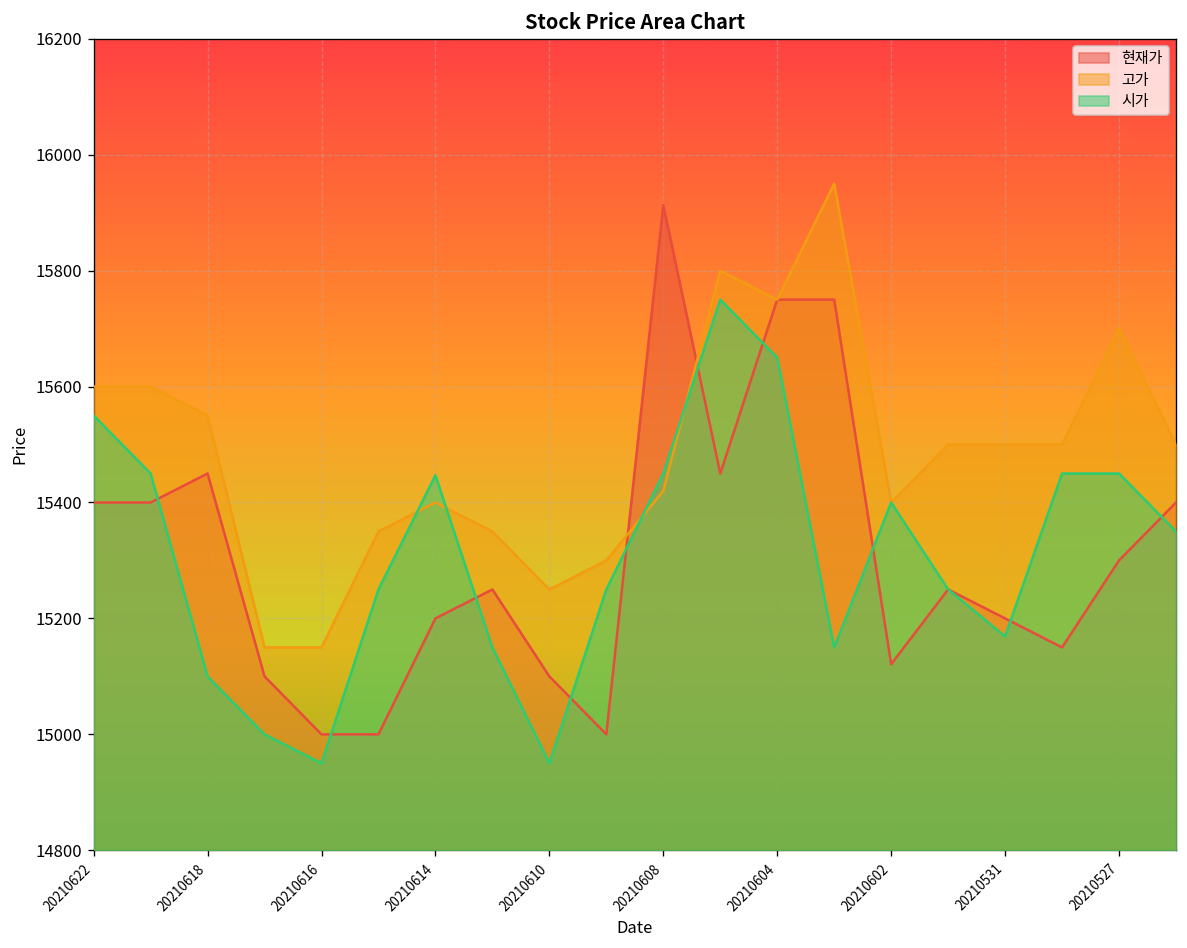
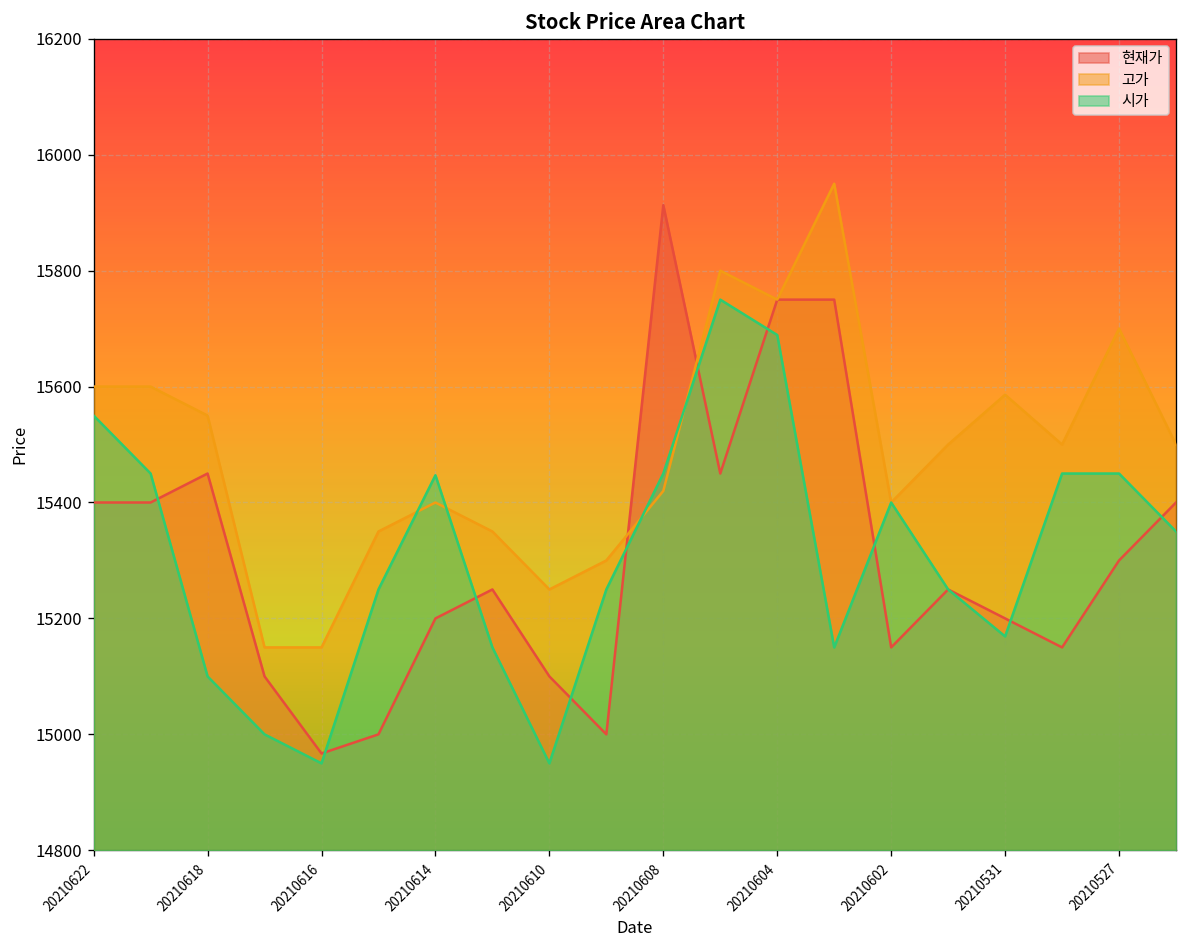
현재가, 20210616: 15000 -> 14970
시가, 20210604: 15650 -> 15690
현재가, 20210602: 15120 -> 15150
고가, 20210531: 15500 -> 15590
